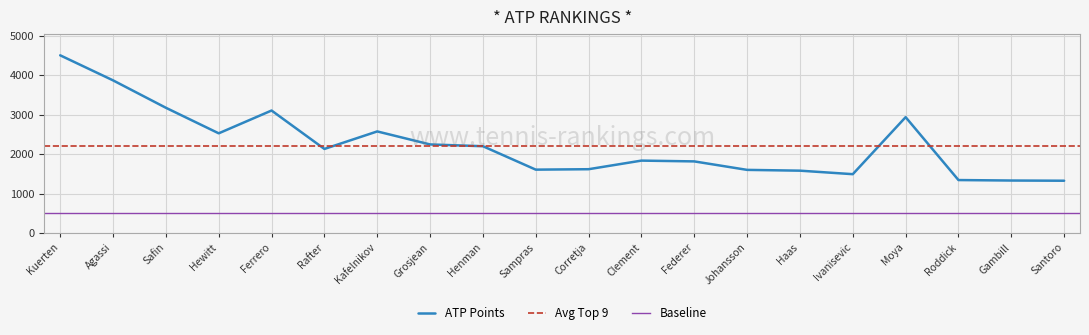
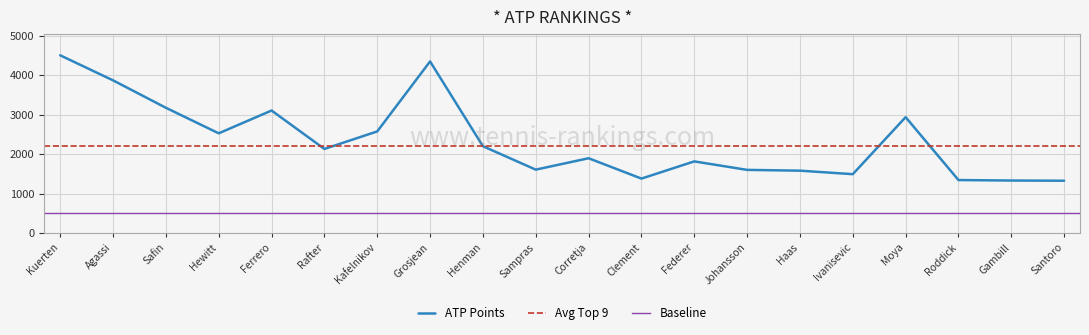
Grosjean: 2200 -> 4400
Corretja: 1600 -> 1900
Clement: 1800 -> 1400
